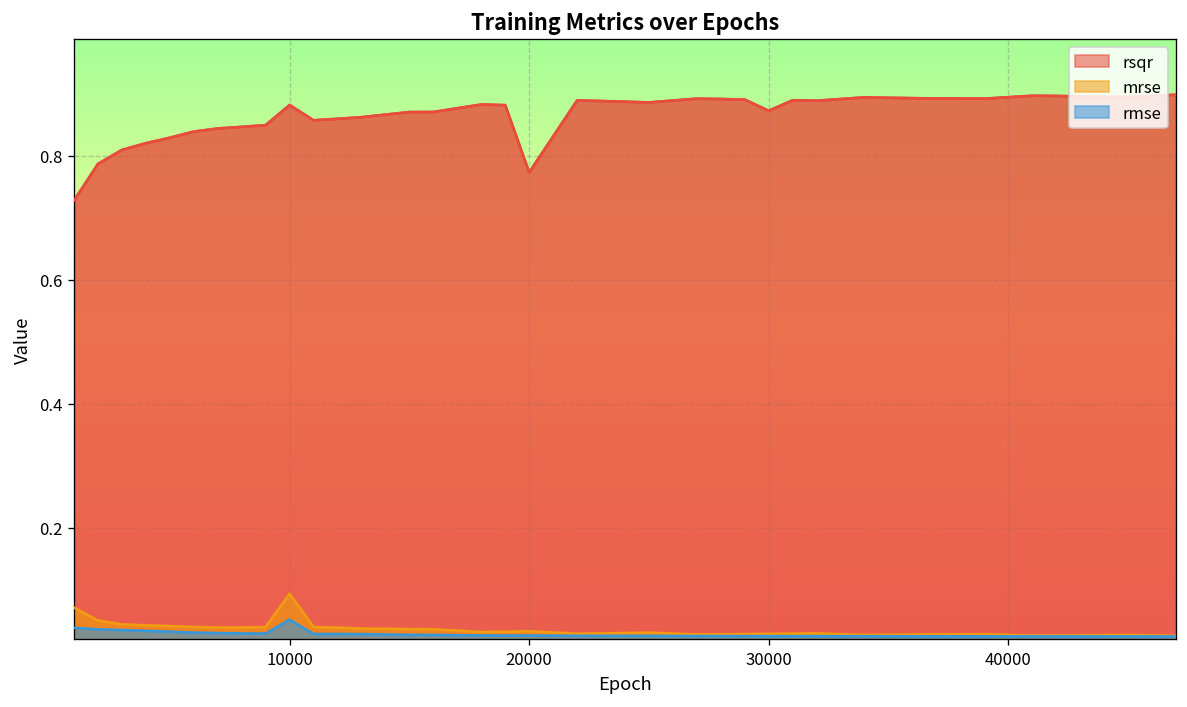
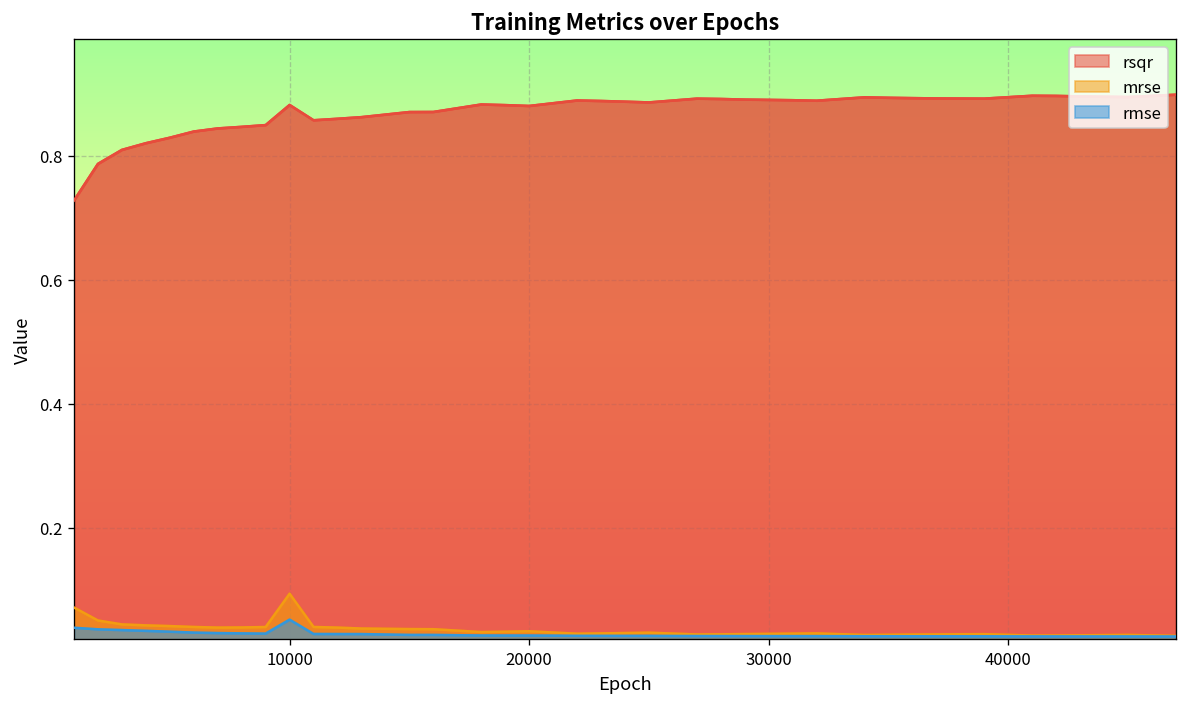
rsqr, 20000: 0.77 -> 0.88
rsqr, 30000: 0.87 -> 0.89
